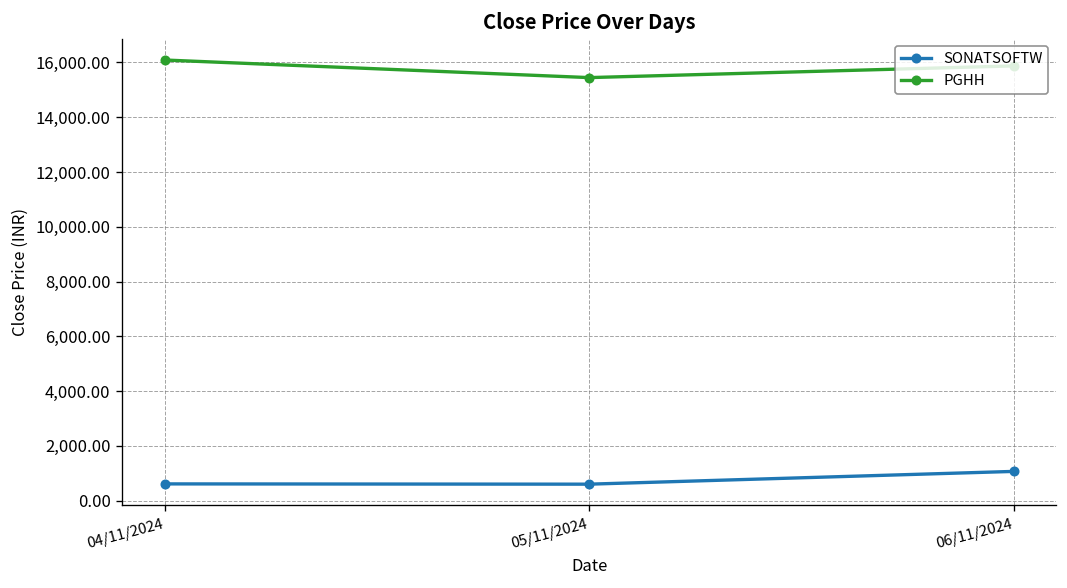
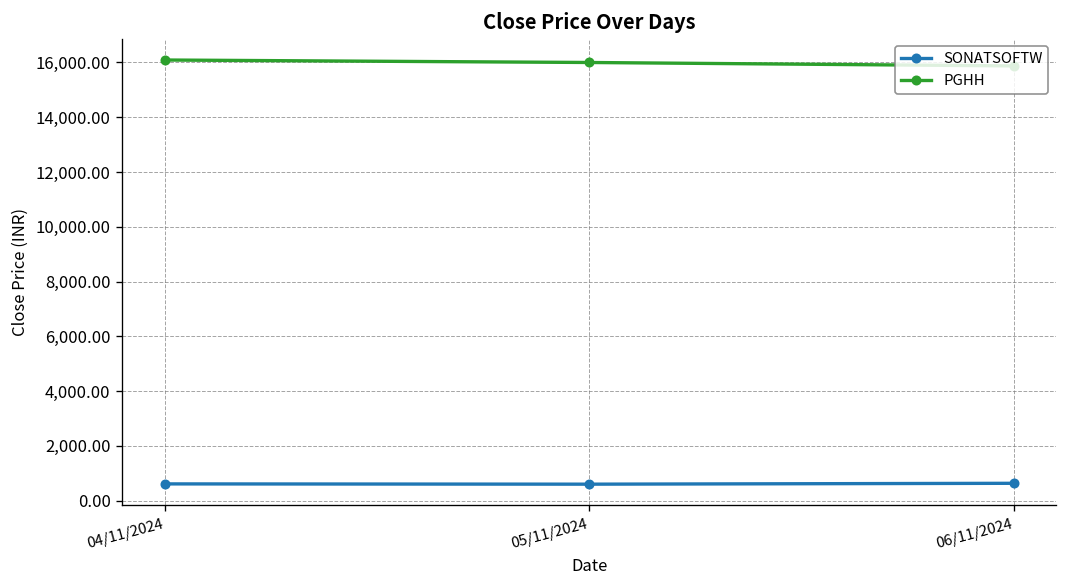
PGHH, 05/11/2024: 15,400 -> 16,000
SONATSOFTW, 06/11/2024: 1,100 -> 600
